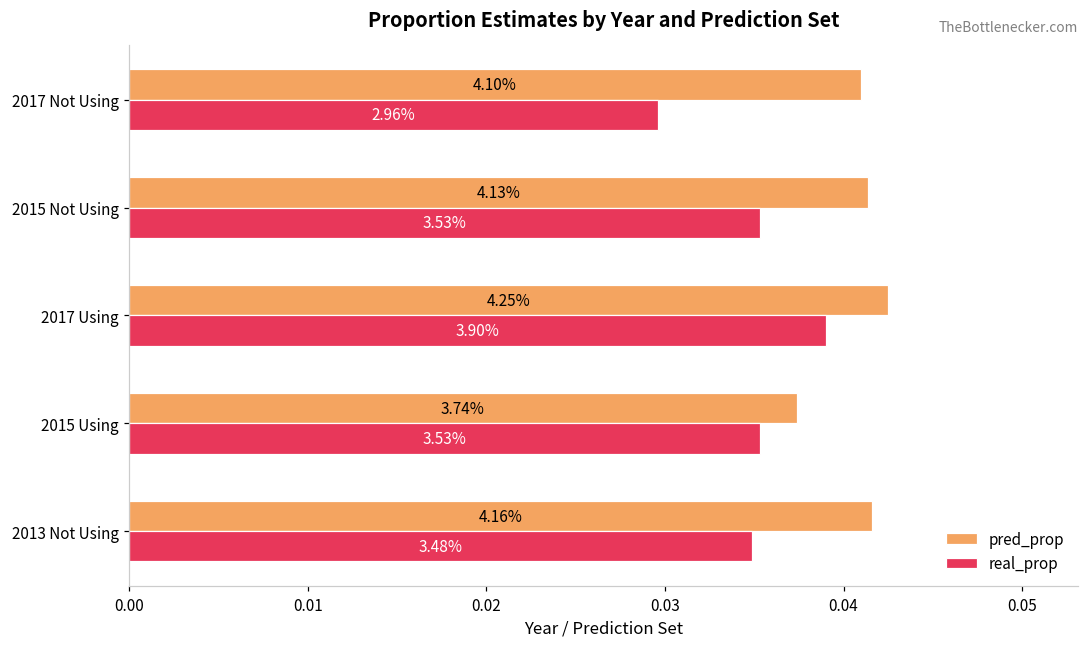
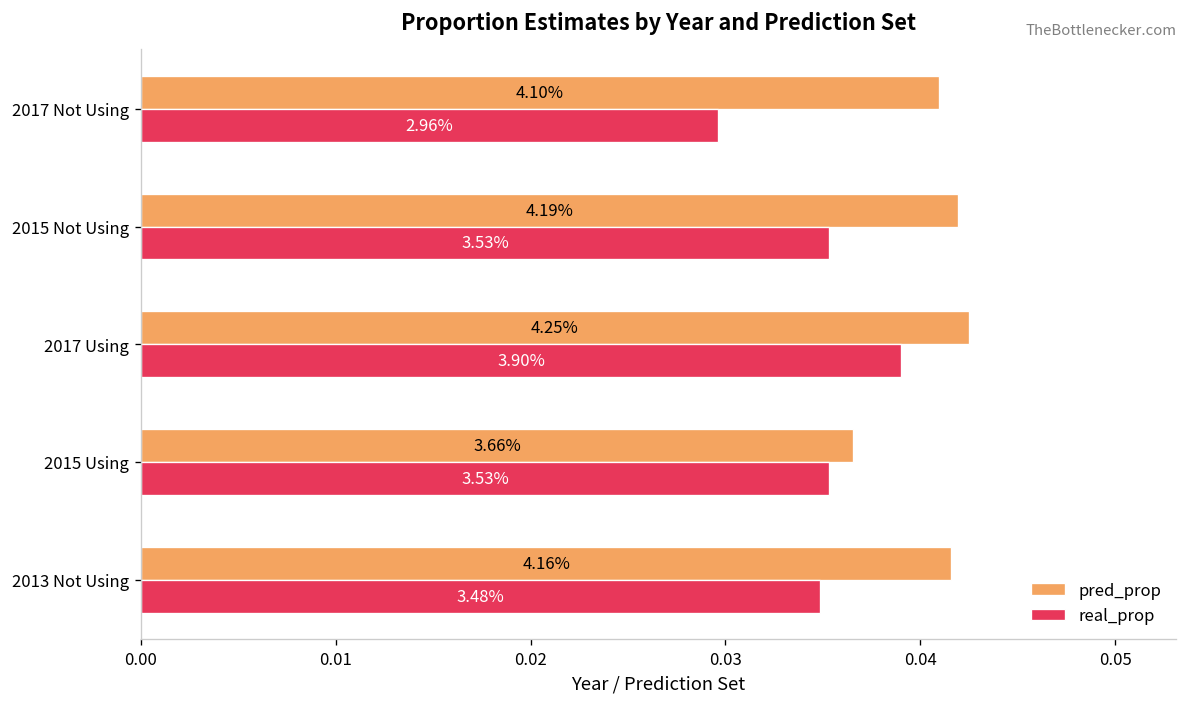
pred_prop, 2015 Not Using: 4.13% -> 4.19%
pred_prop, 2015 Using: 3.74% -> 3.66%
